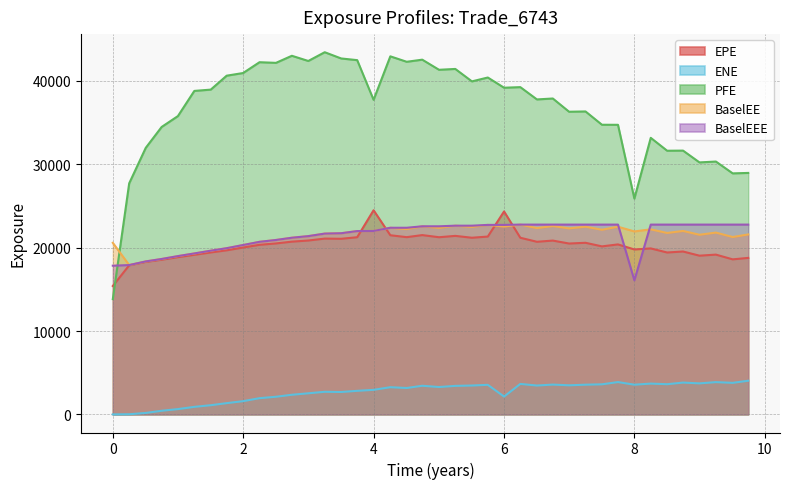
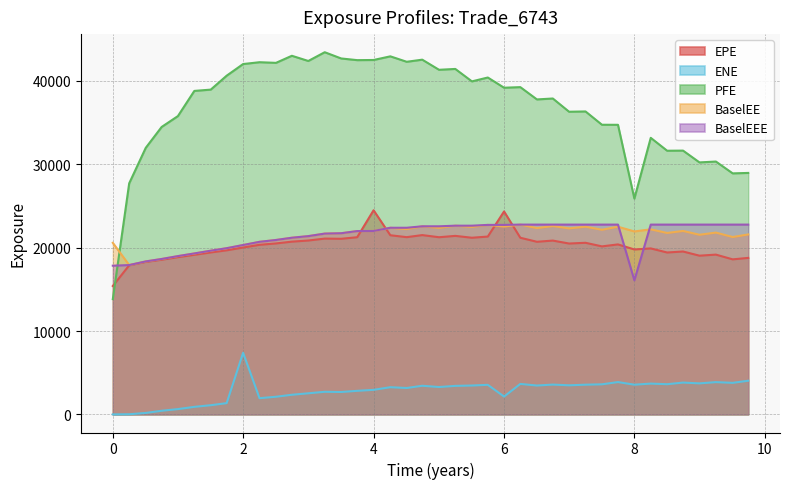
ENE, 2: 2000 -> 7000
PFE, 2: 41000 -> 42000
PFE, 4: 38000 -> 43000
